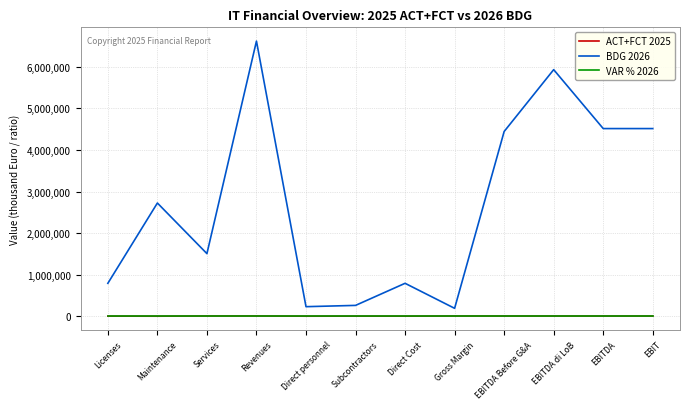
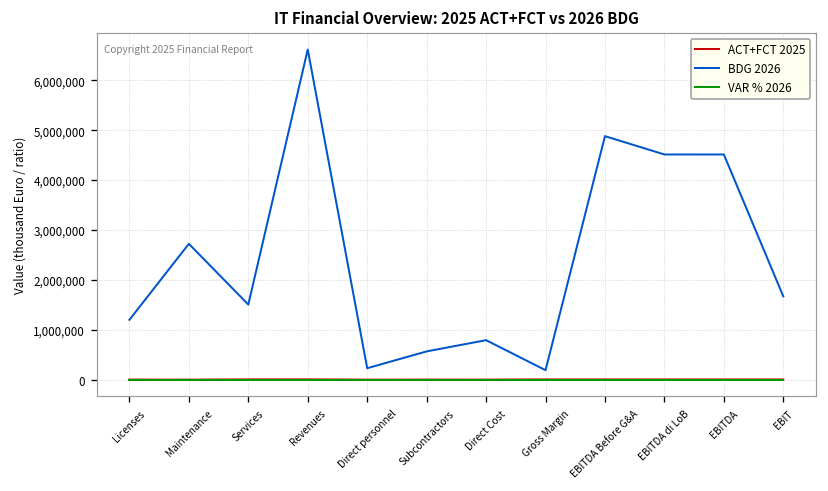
BDG 2026, Licenses: 800,000 -> 1,200,000
BDG 2026, Subcontractors: 300,000 -> 600,000
BDG 2026, EBITDA Before G&A: 4,400,000 -> 4,900,000
BDG 2026, EBITDA di LoB: 5,900,000 -> 4,500,000
BDG 2026, EBIT: 4,500,000 -> 1,700,000
